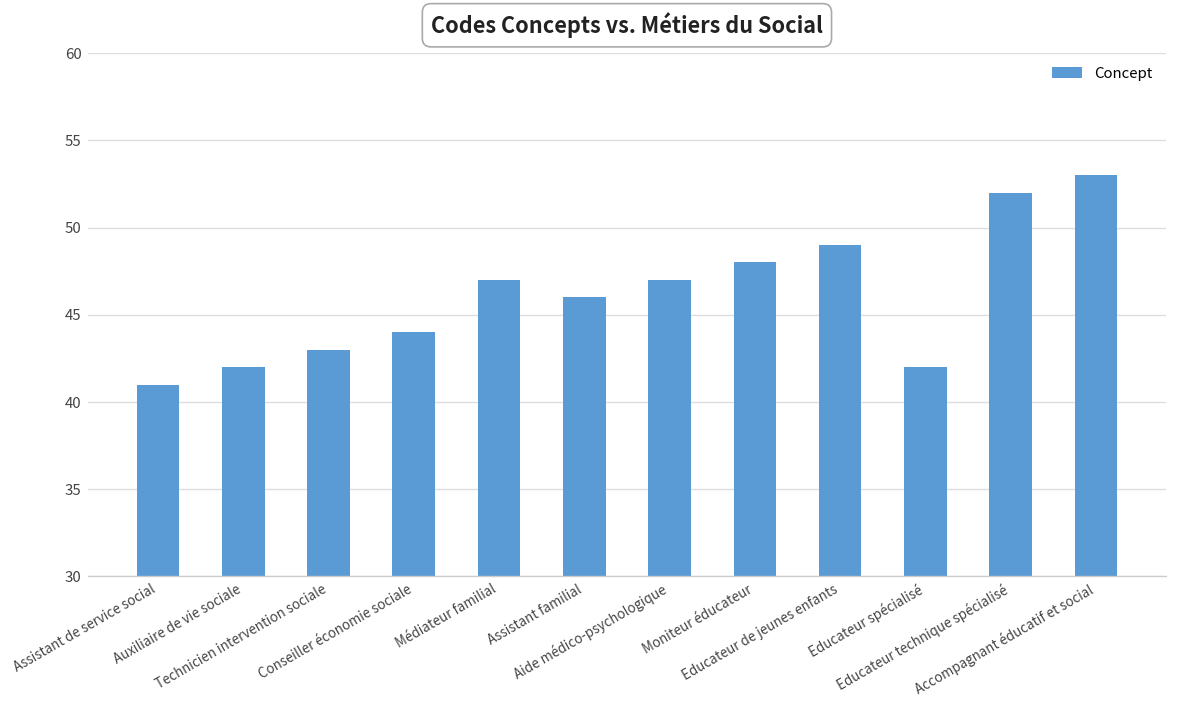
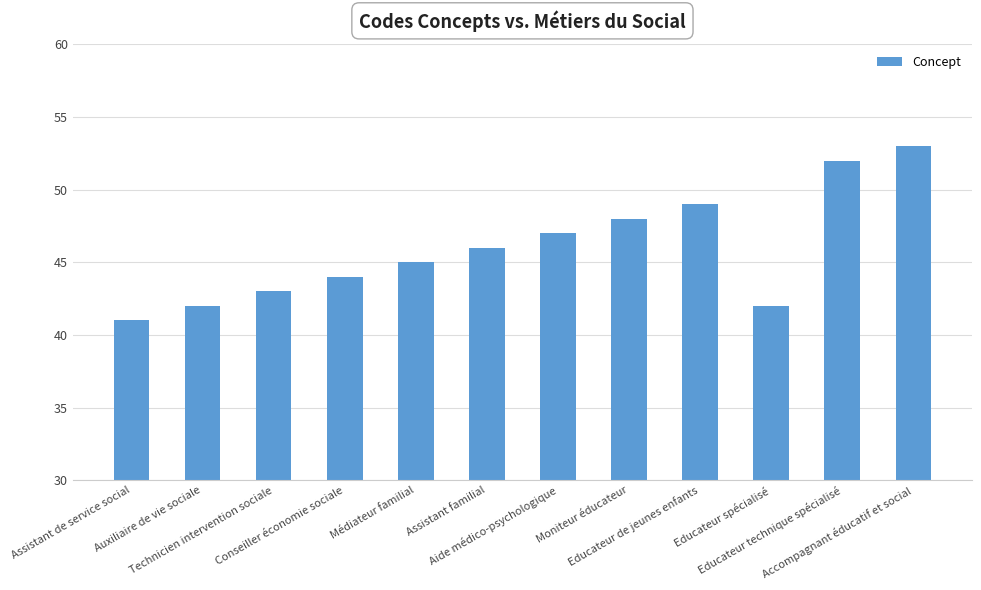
Médiateur familial: 47 -> 45
